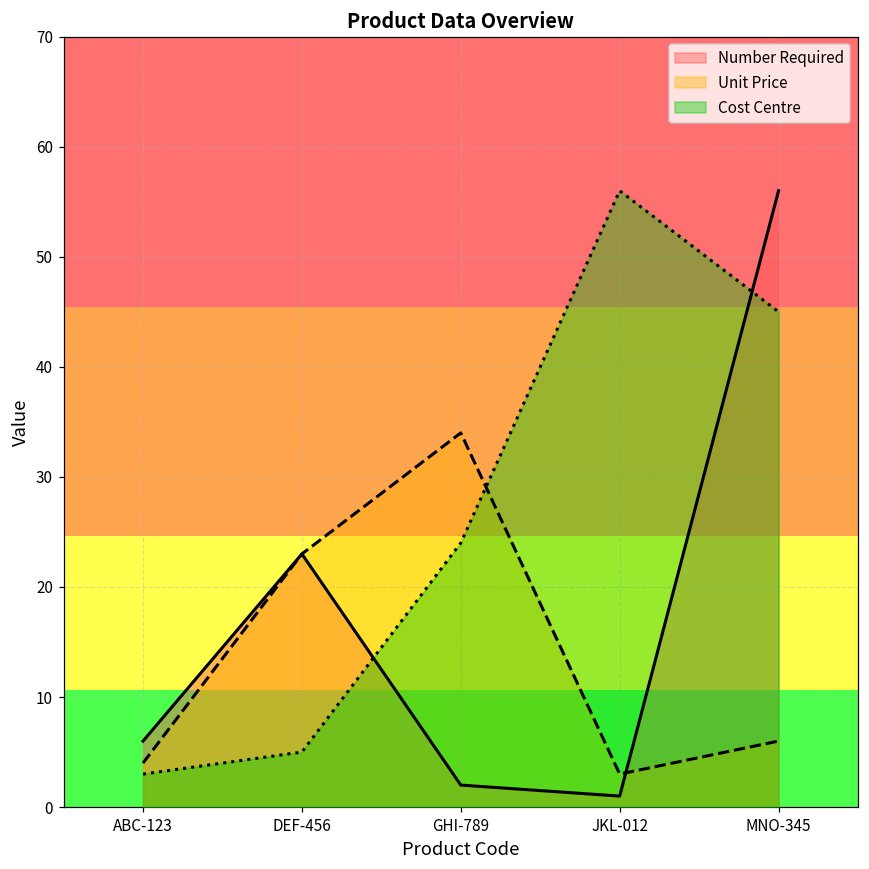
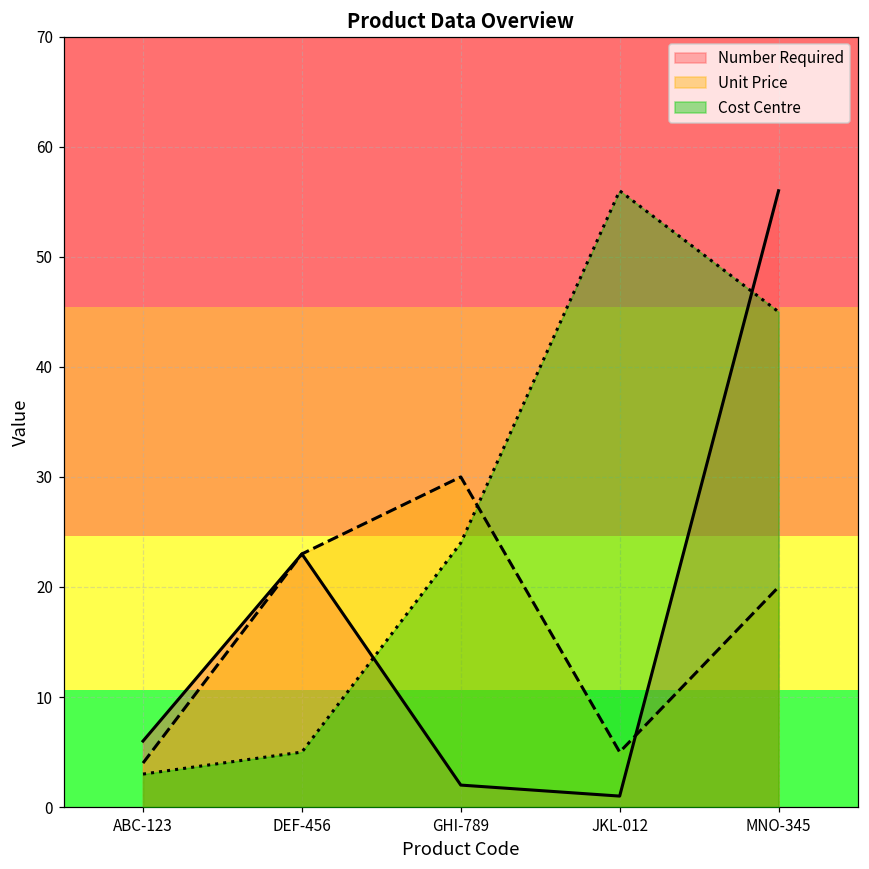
Unit Price, GHI-789: 34 -> 30
Unit Price, JKL-012: 3 -> 5
Unit Price, MNO-345: 6 -> 20
